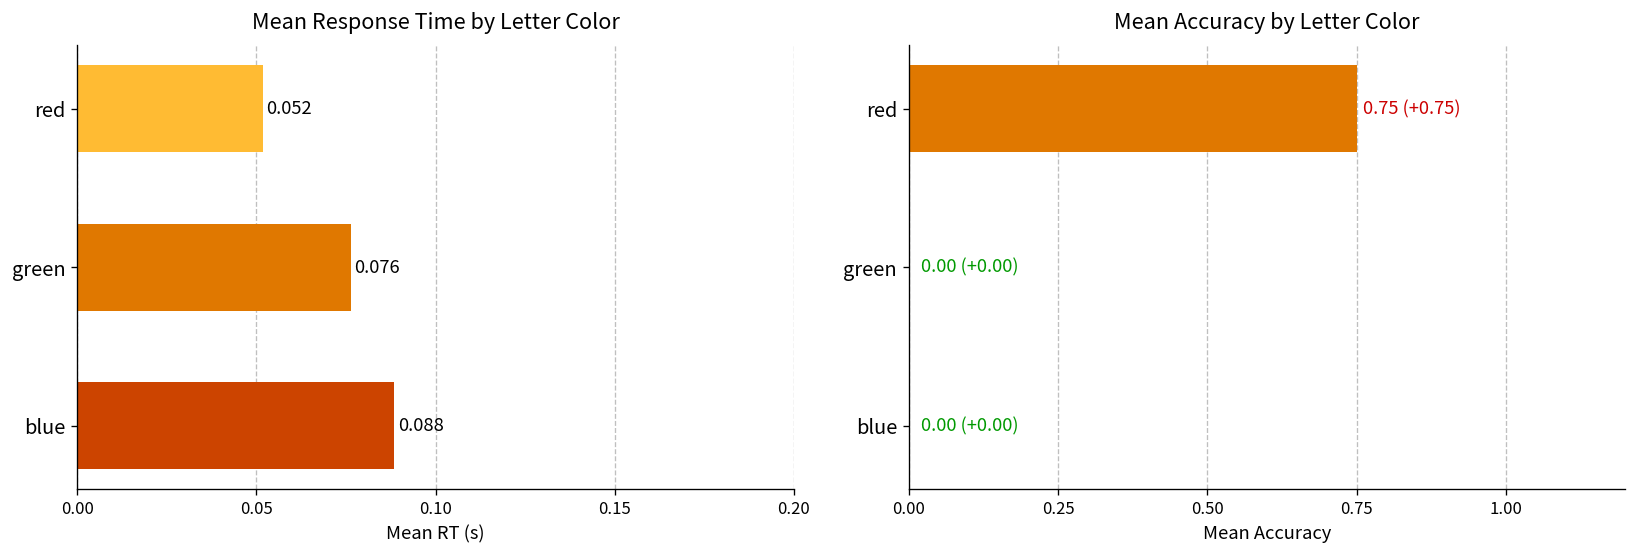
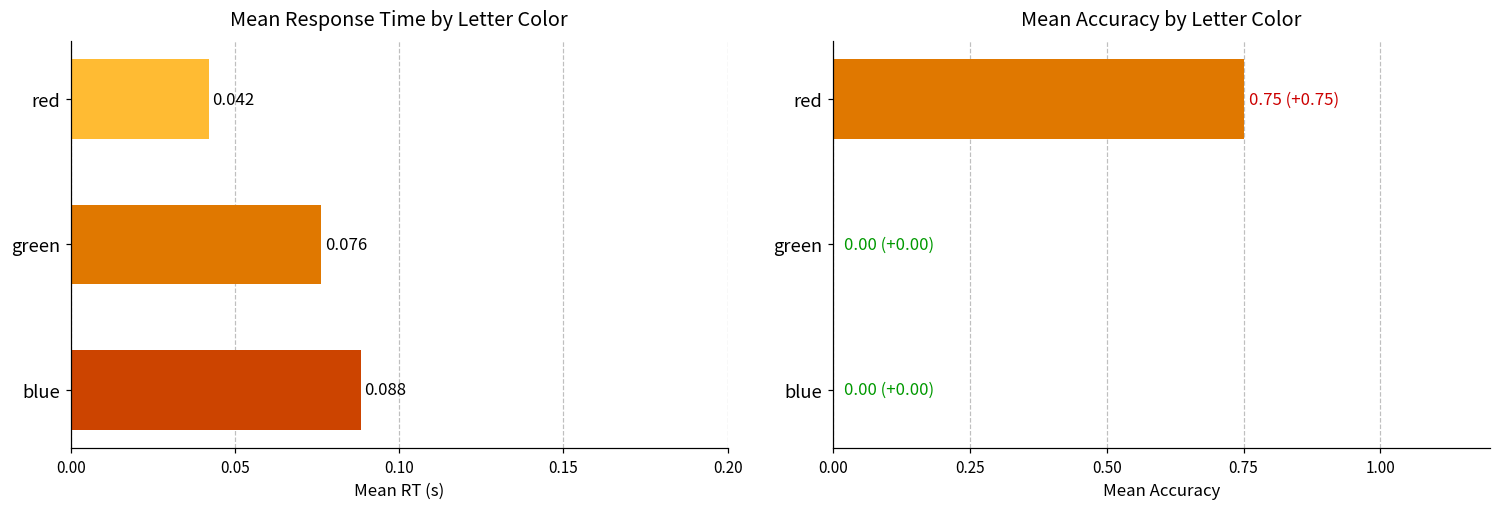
Mean Response Time by Letter Color, red: 0.052 -> 0.042
